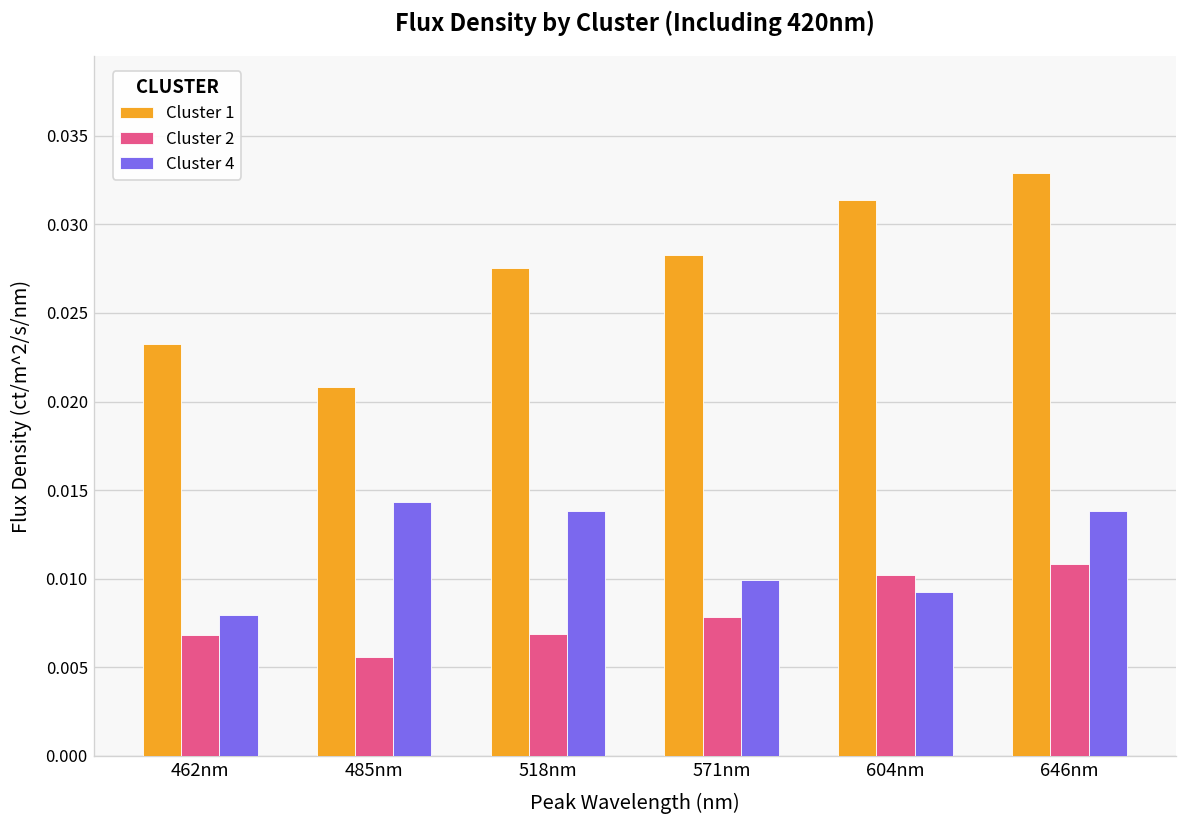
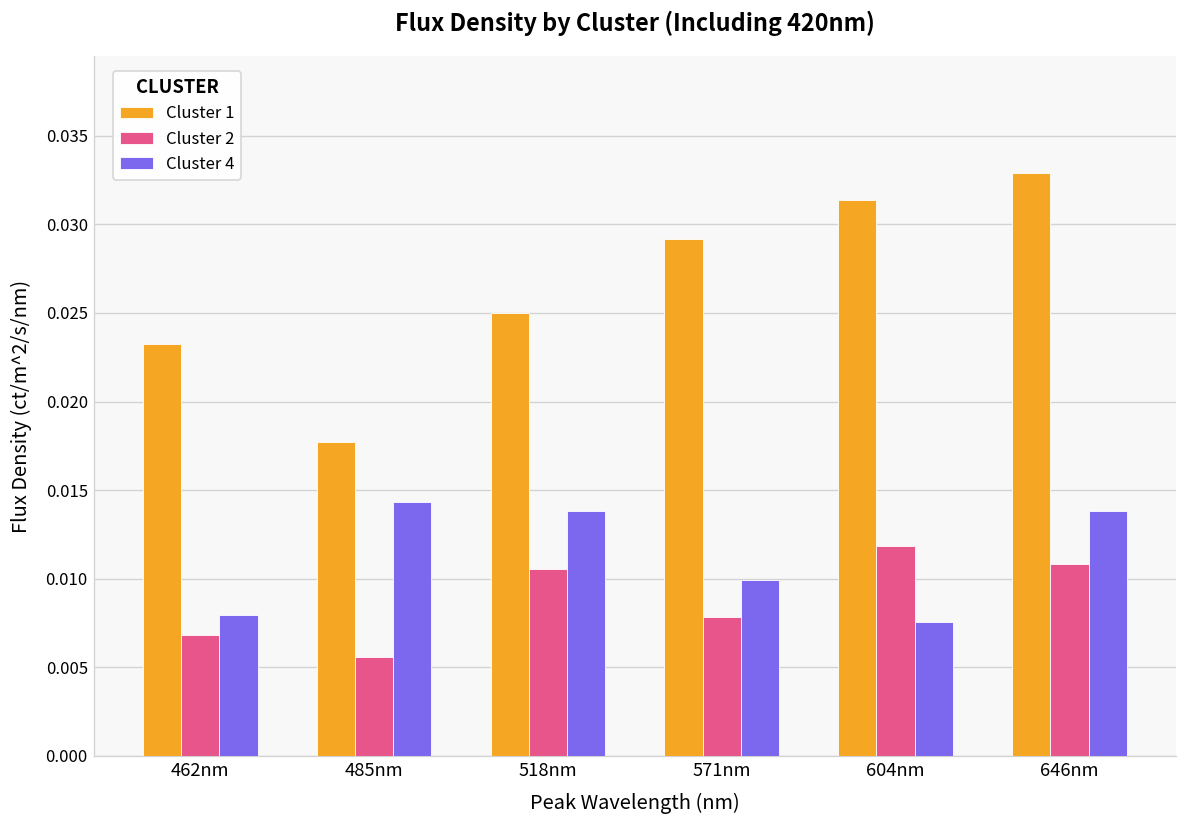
Cluster 1, 485nm: 0.0208 -> 0.0177
Cluster 1, 518nm: 0.0275 -> 0.0250
Cluster 2, 518nm: 0.0069 -> 0.0106
Cluster 1, 571nm: 0.0283 -> 0.0292
Cluster 2, 604nm: 0.0102 -> 0.0118
Cluster 4, 604nm: 0.0092 -> 0.0075
